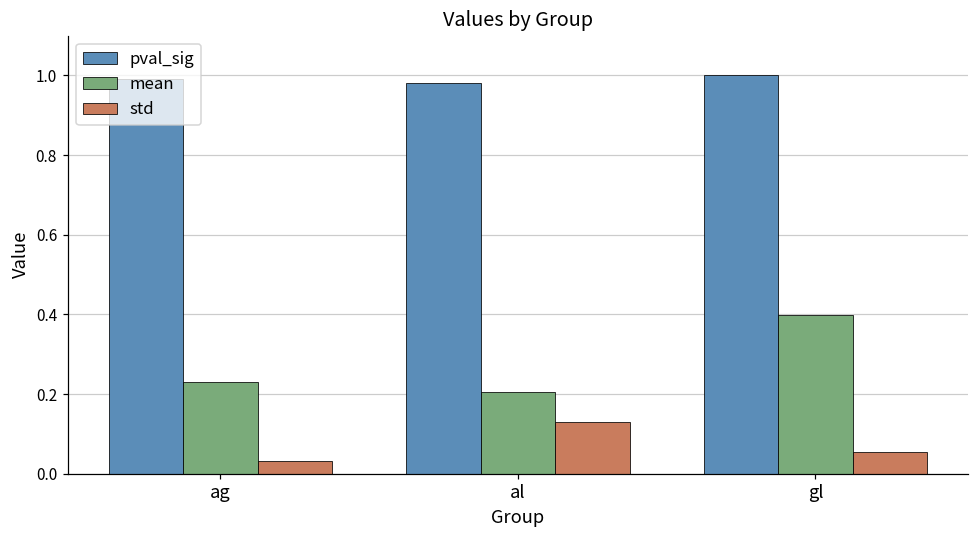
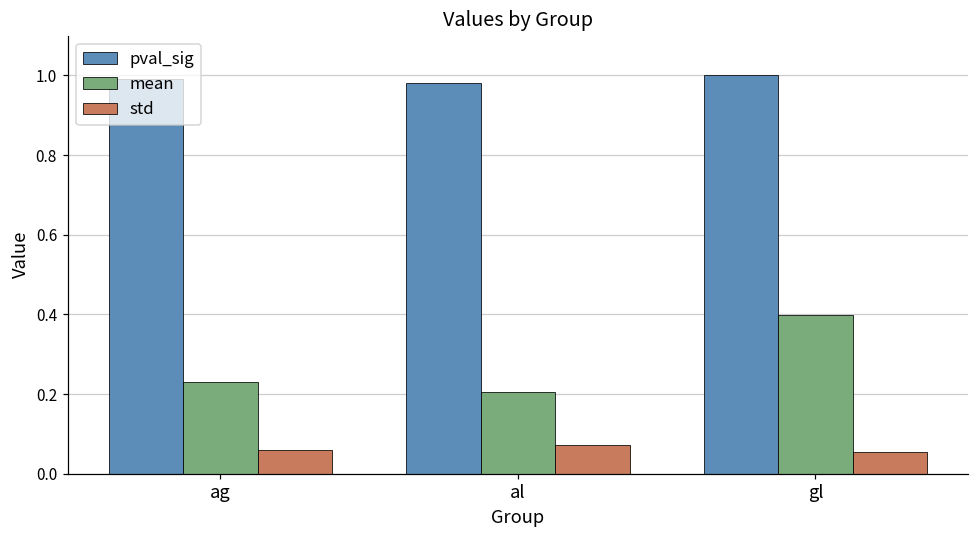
std, ag: 0.03 -> 0.06
std, al: 0.13 -> 0.07
